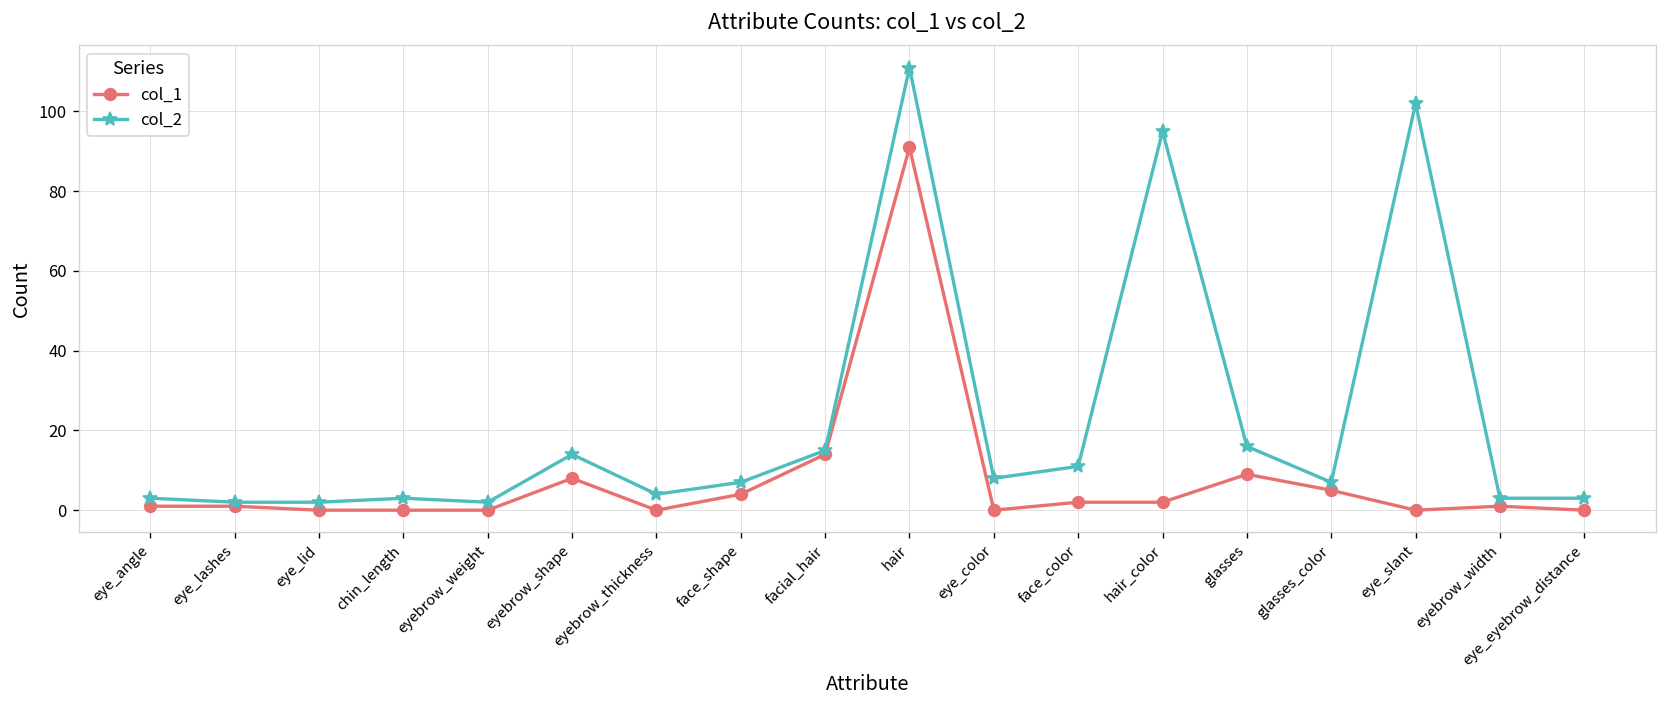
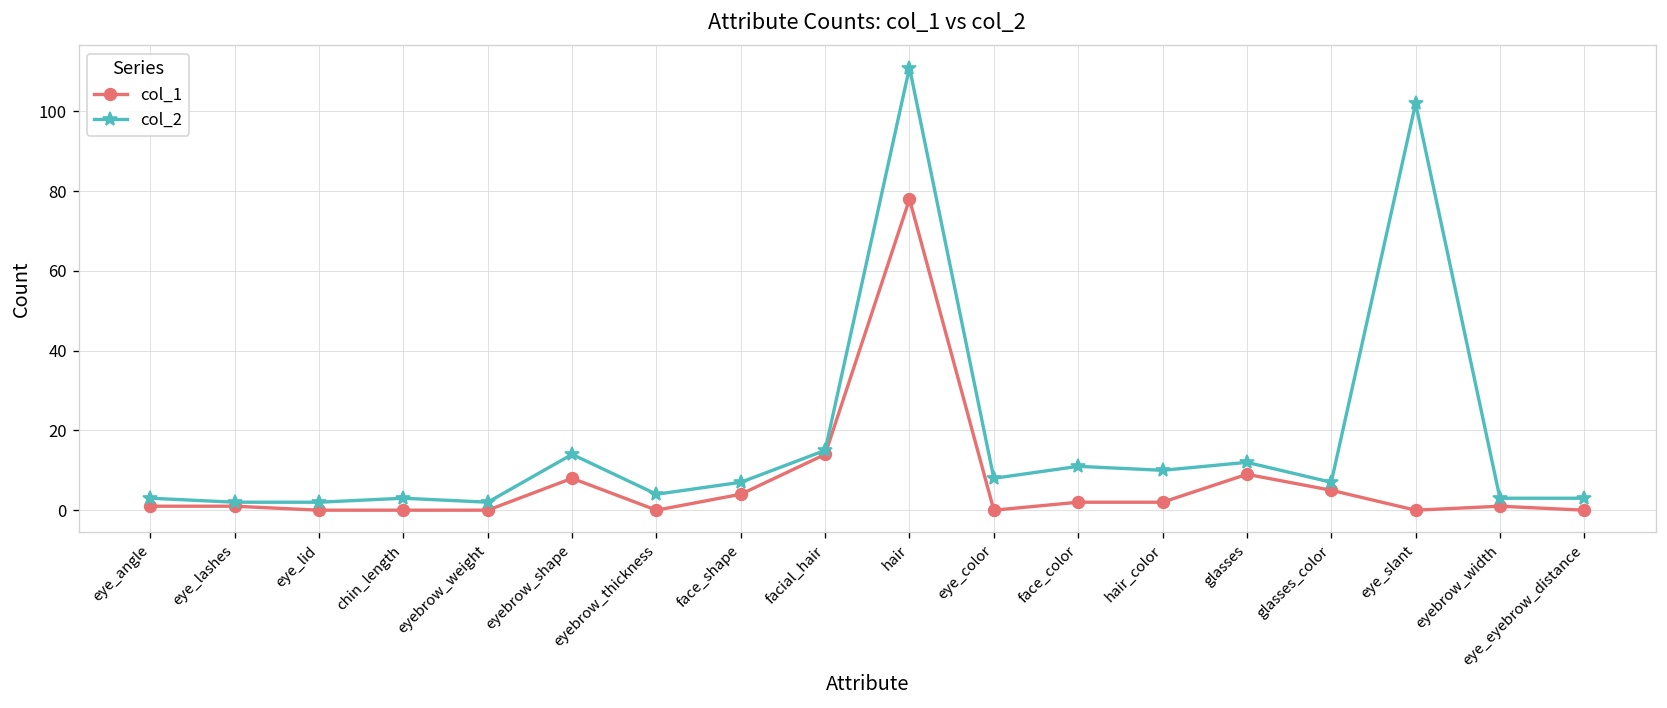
col_1, hair: 91 -> 78
col_2, hair_color: 95 -> 10
col_2, glasses: 16 -> 12
